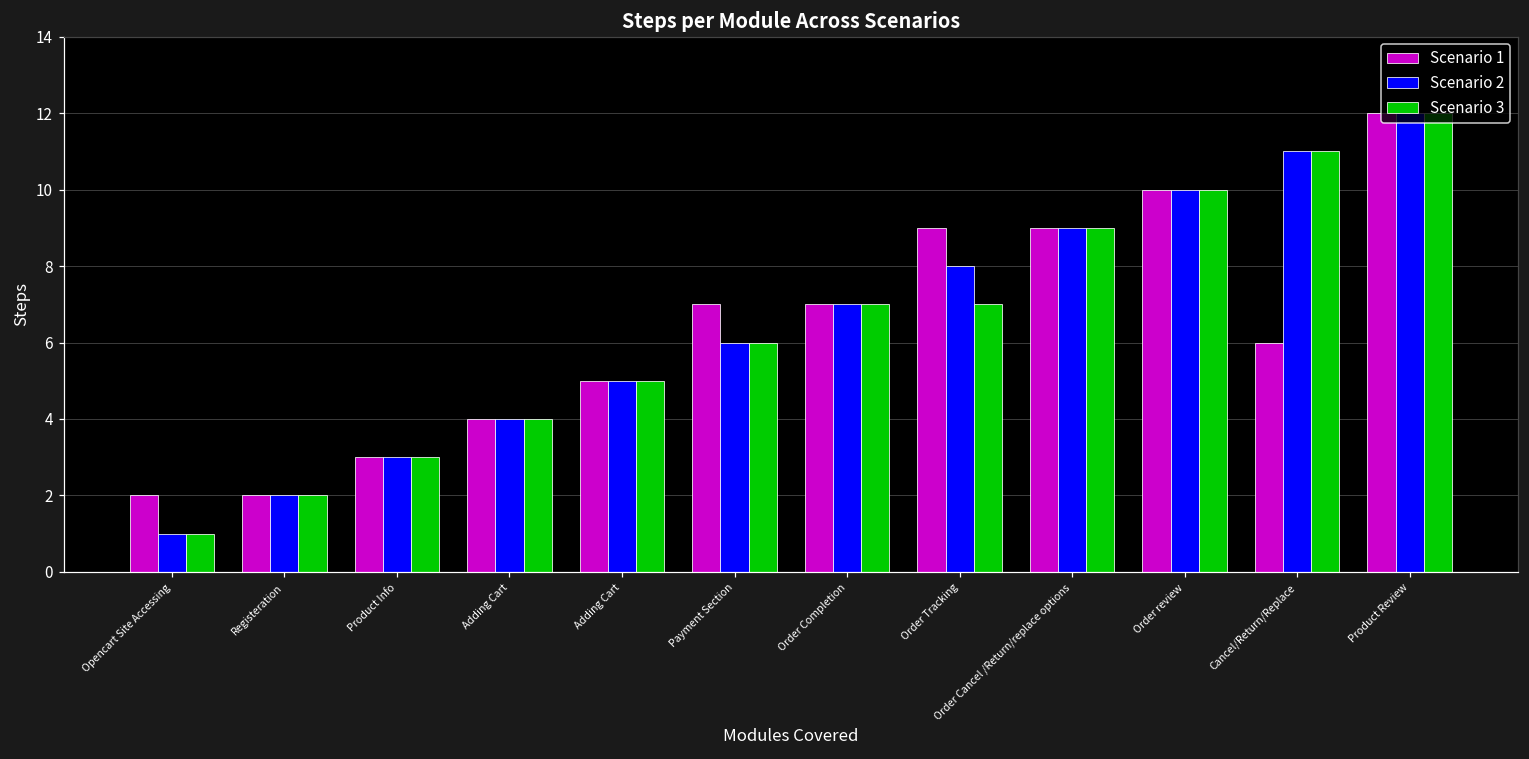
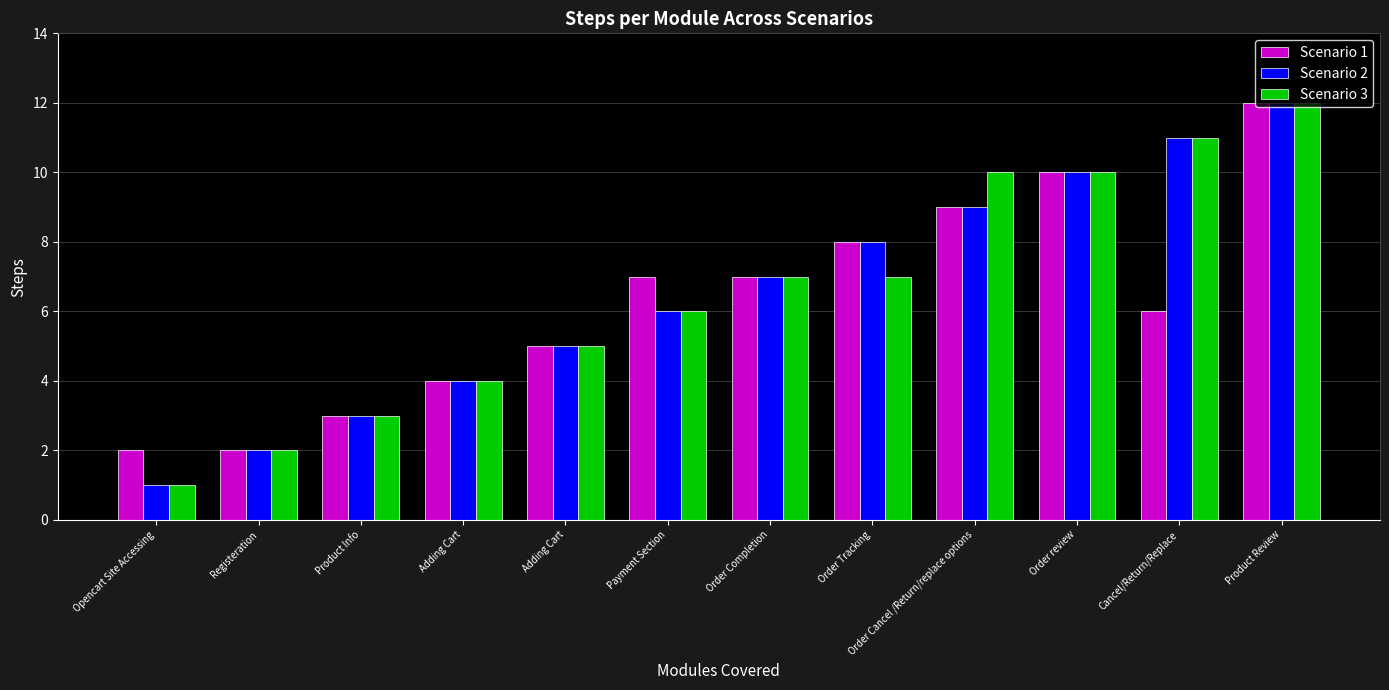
Scenario 1, Order Tracking: 9 -> 8
Scenario 3, Order Cancel /Return/replace options: 9 -> 10
